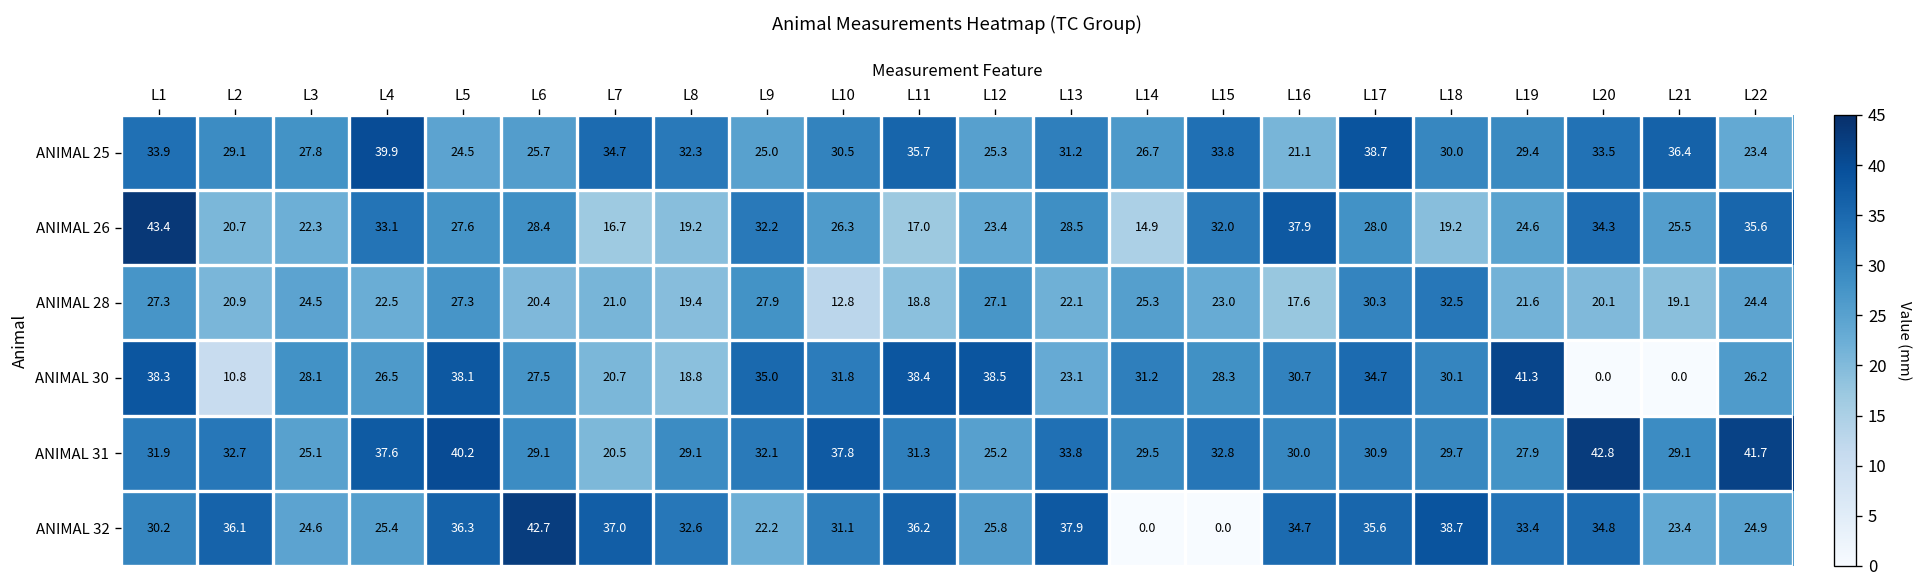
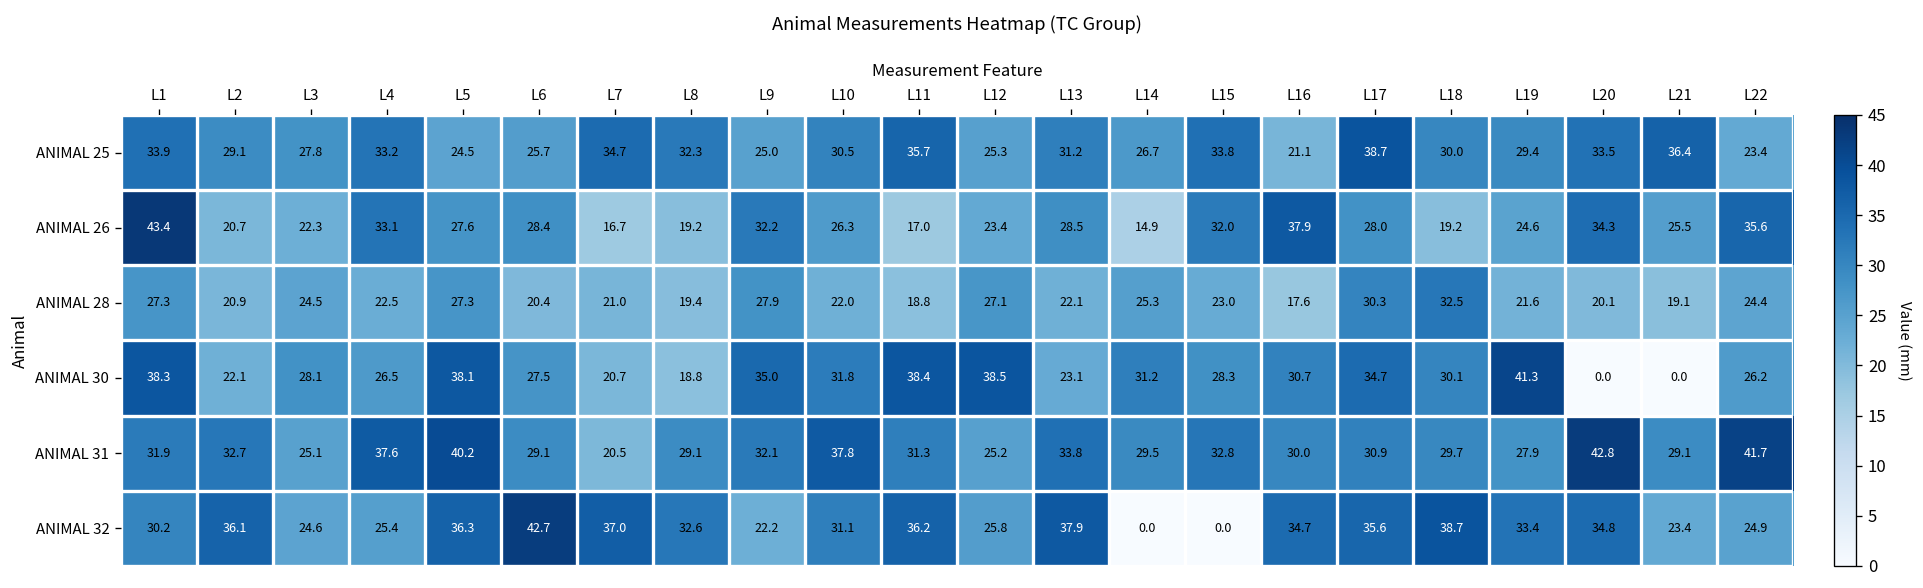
ANIMAL 25, L4: 39.9 -> 33.2
ANIMAL 28, L10: 12.8 -> 22.0
ANIMAL 30, L2: 10.8 -> 22.1
